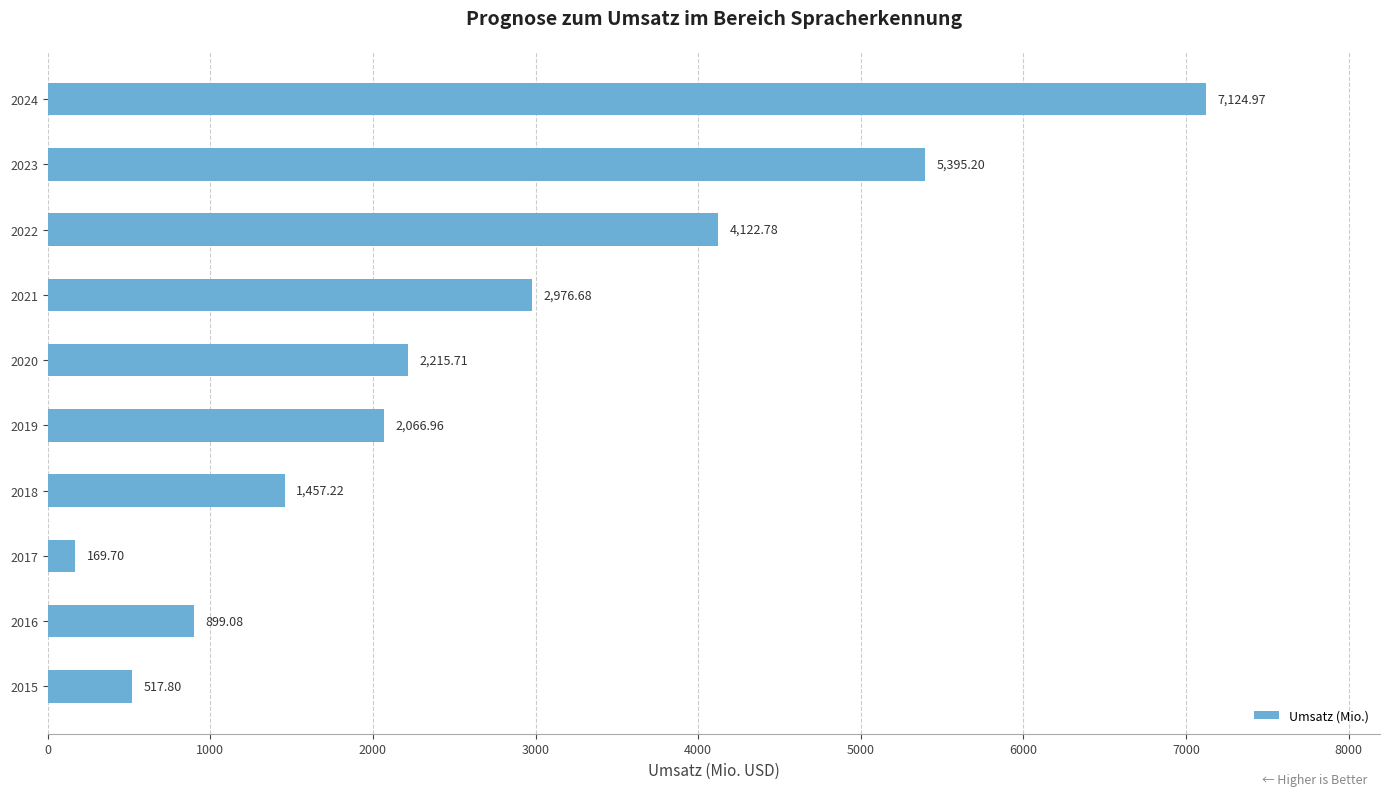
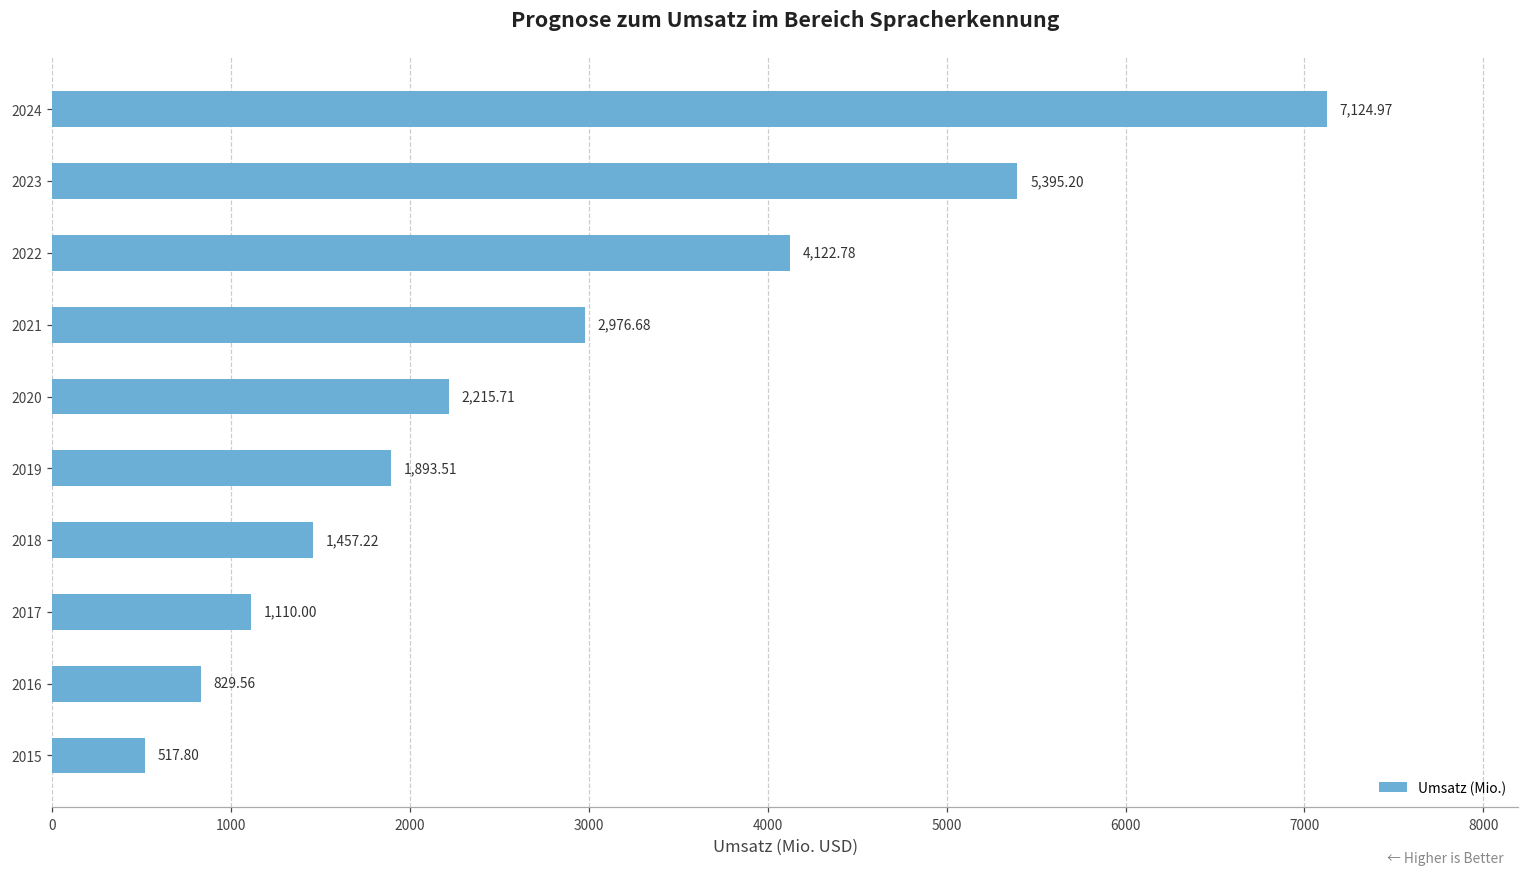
2019: 2,066.96 -> 1,893.51
2017: 169.70 -> 1,110.00
2016: 899.08 -> 829.56
